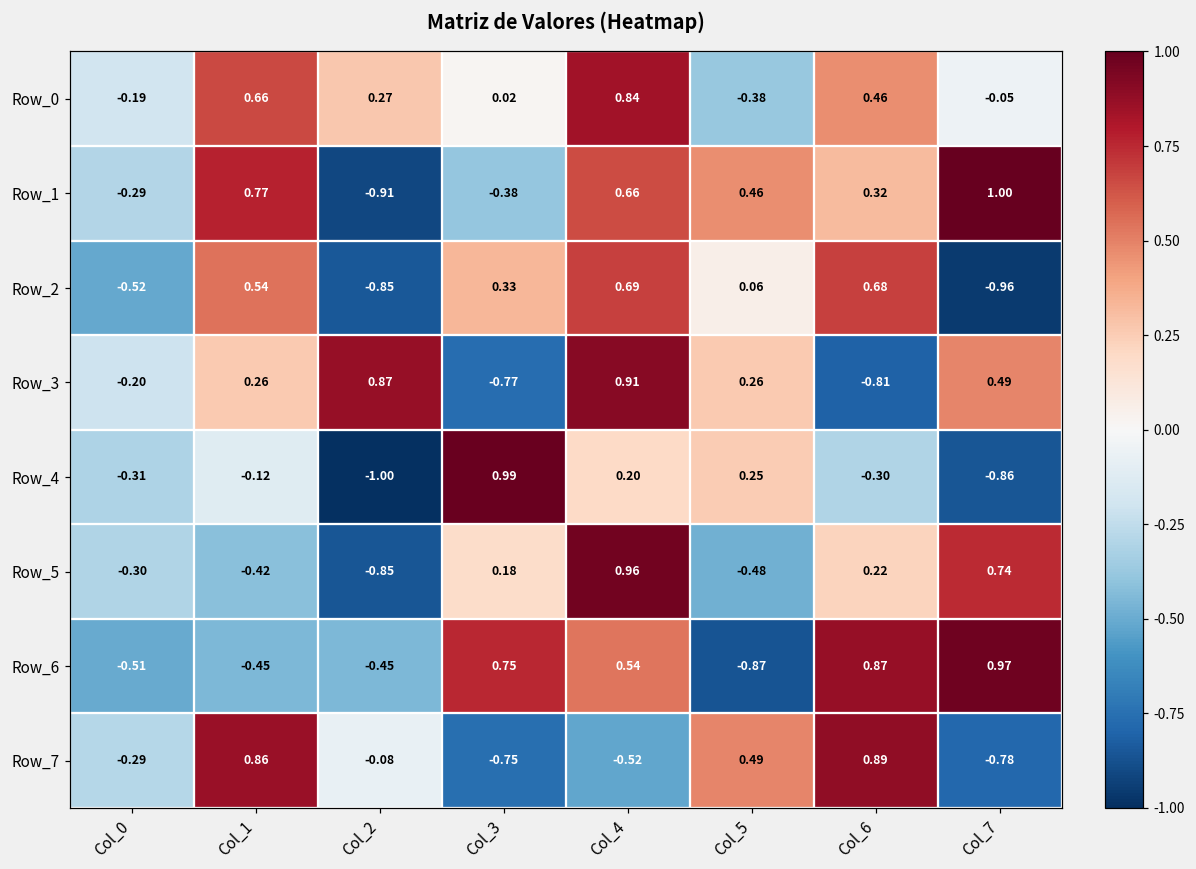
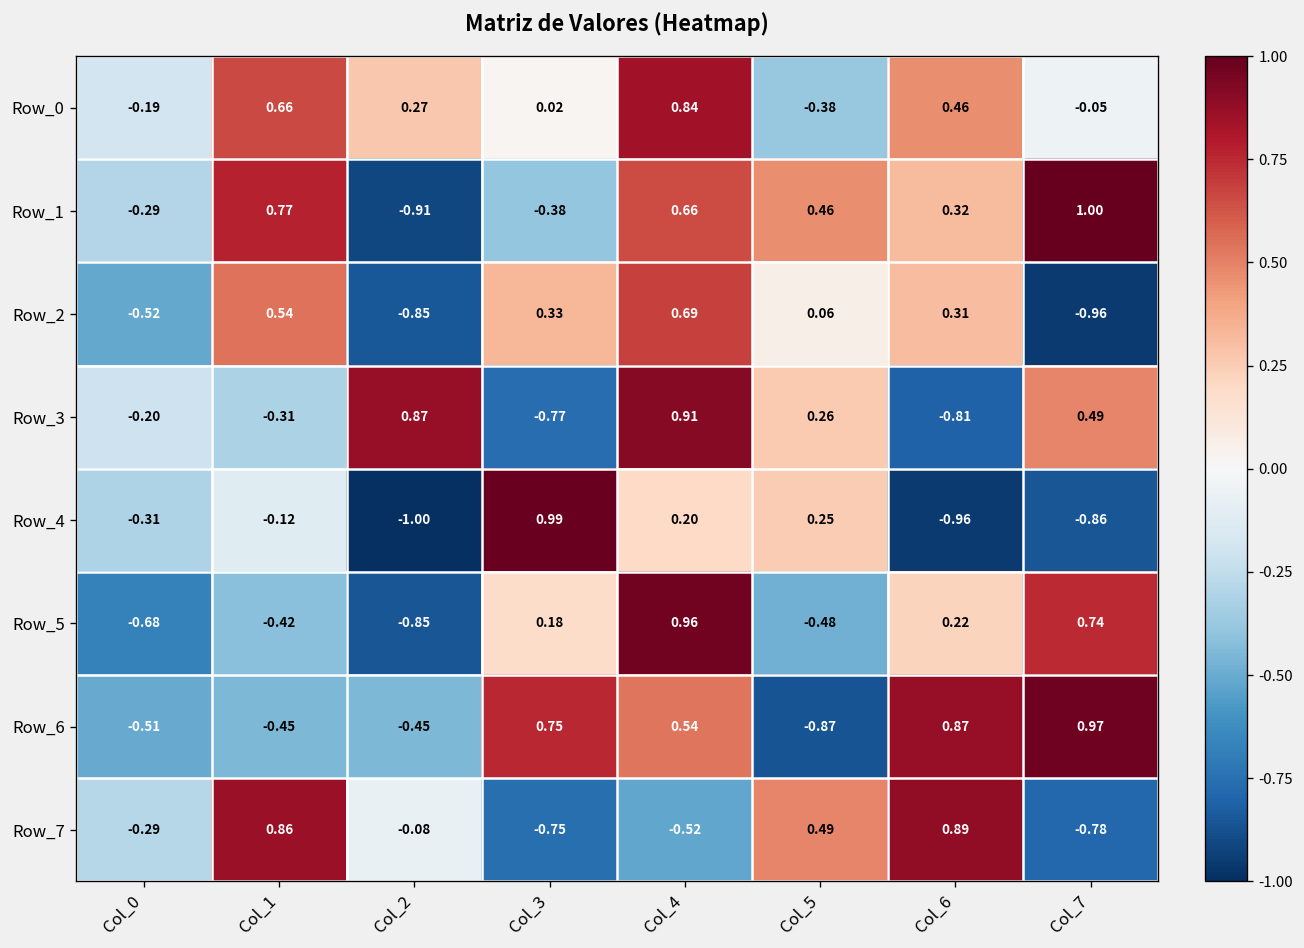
Row_2, Col_6: 0.68 -> 0.31
Row_3, Col_1: 0.26 -> -0.31
Row_4, Col_6: -0.30 -> -0.96
Row_5, Col_0: -0.30 -> -0.68
